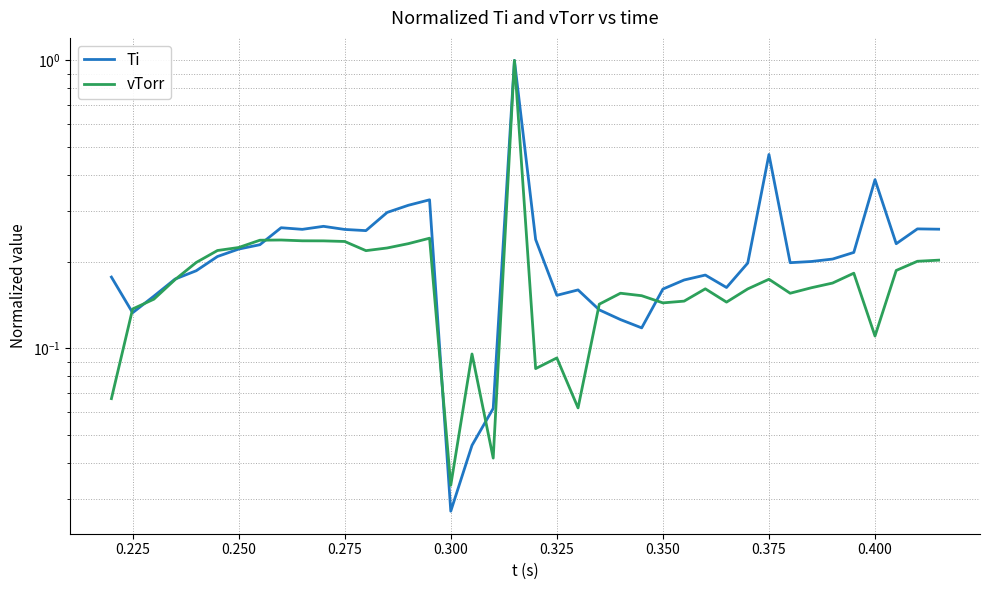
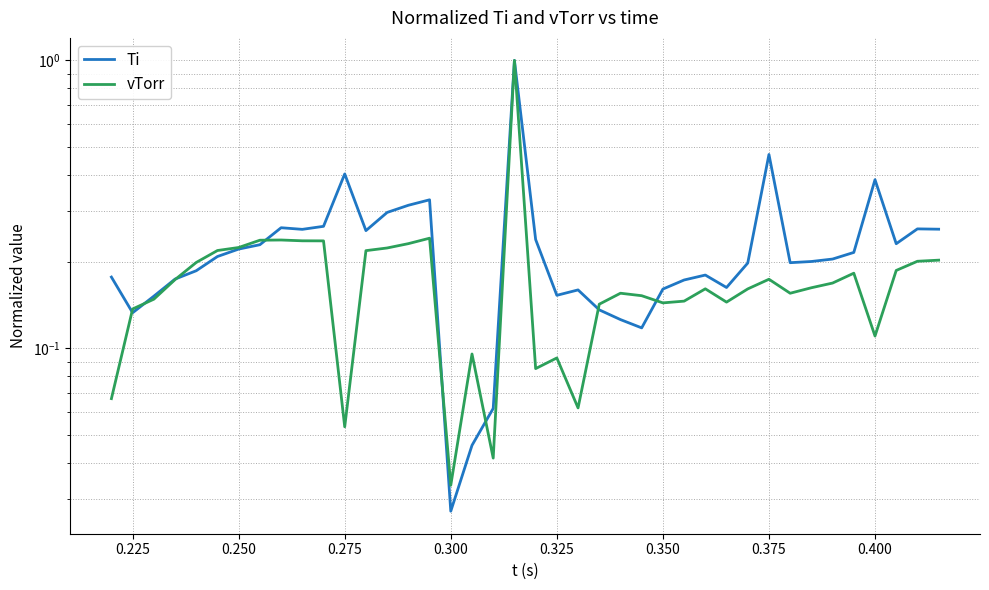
Ti, 0.275: 0.26 -> 0.40
vTorr, 0.275: 0.24 -> 0.053
